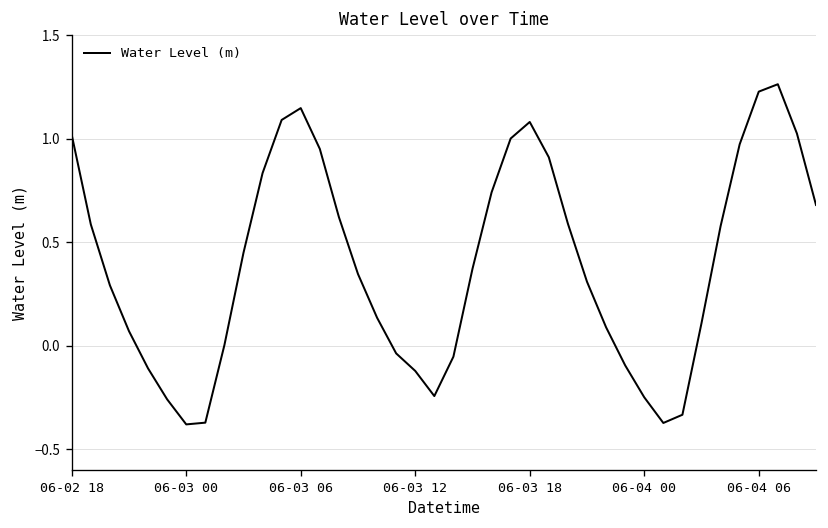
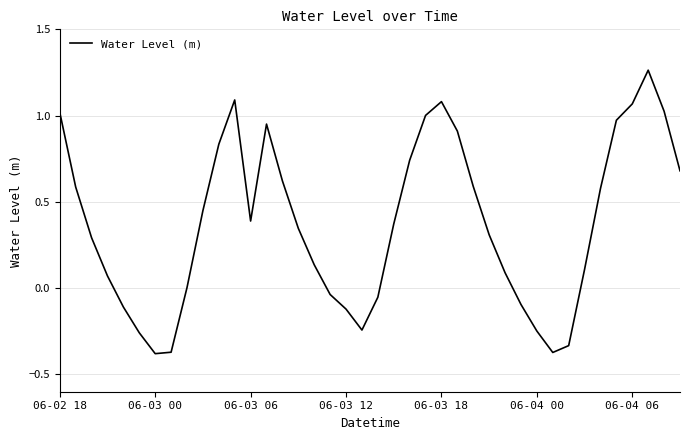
06-03 06: 1.15 -> 0.39
06-04 06: 1.23 -> 1.07
